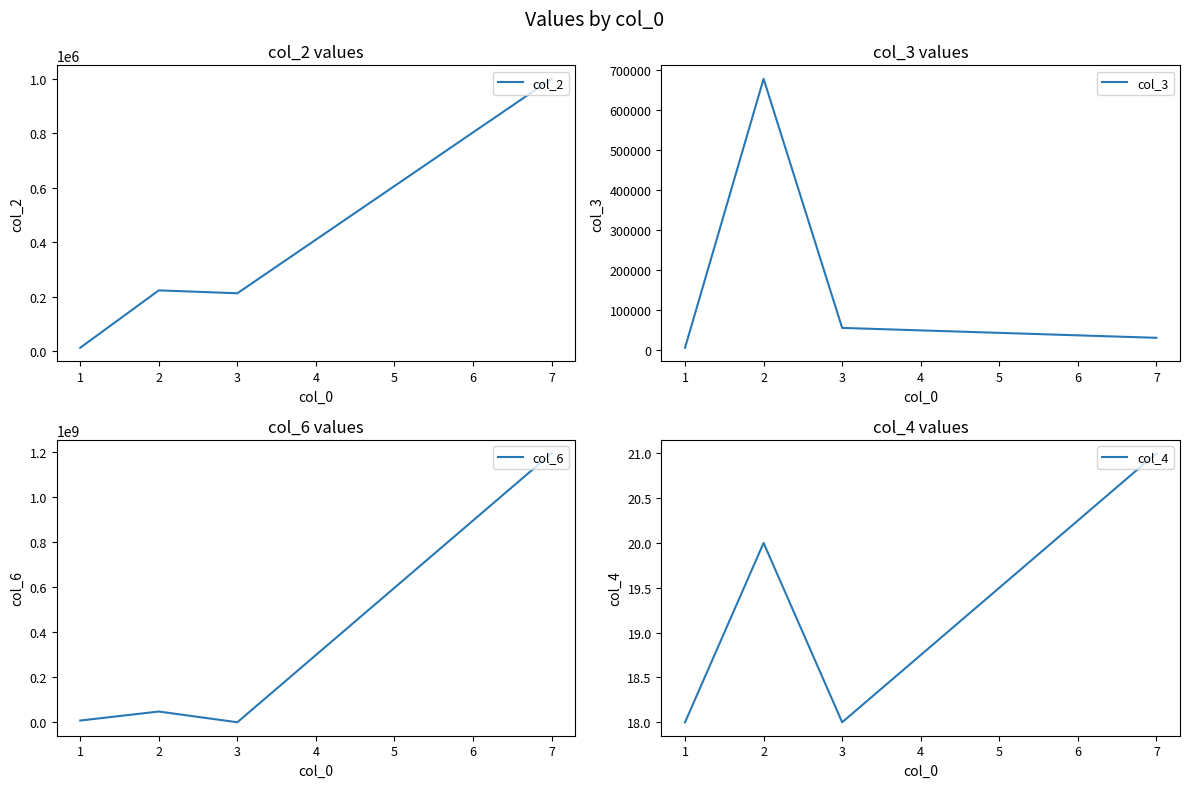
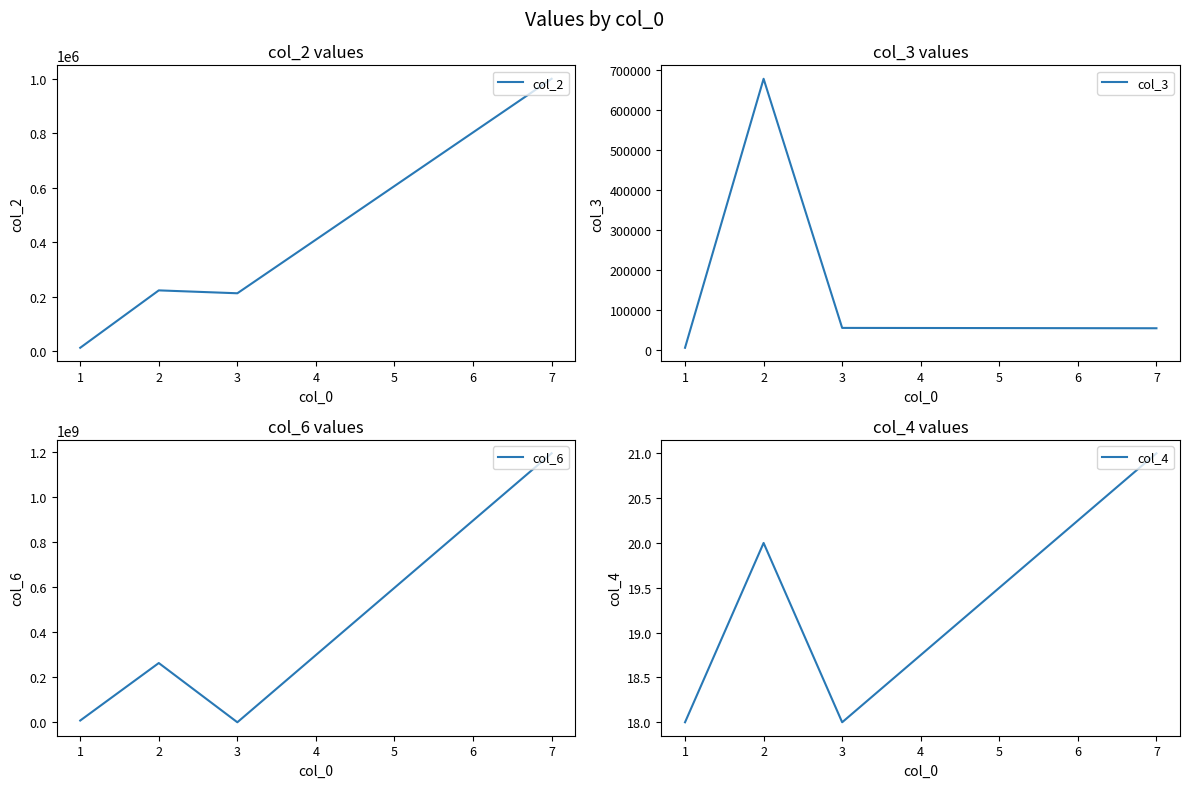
col_3 values, 7: 30000 -> 60000
col_6 values, 2: 50000000 -> 260000000
